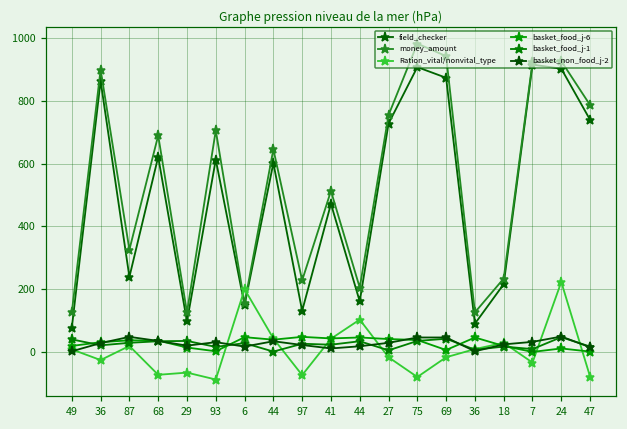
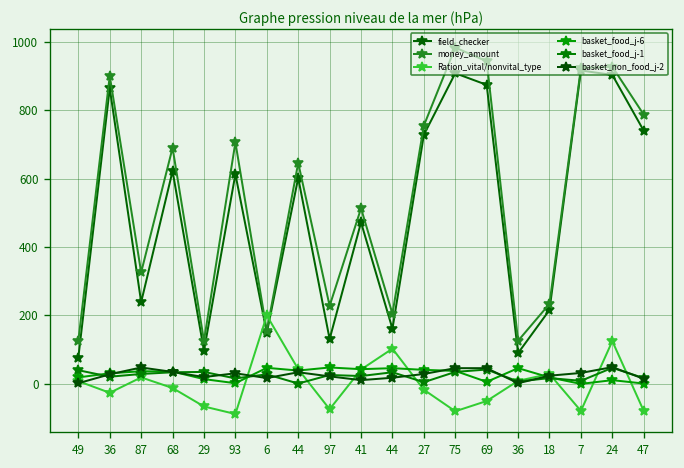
Ration_vital/nonvital_type, 68: -70 -> -10
Ration_vital/nonvital_type, 69: -20 -> -50
Ration_vital/nonvital_type, 7: -30 -> -80
Ration_vital/nonvital_type, 24: 220 -> 130
